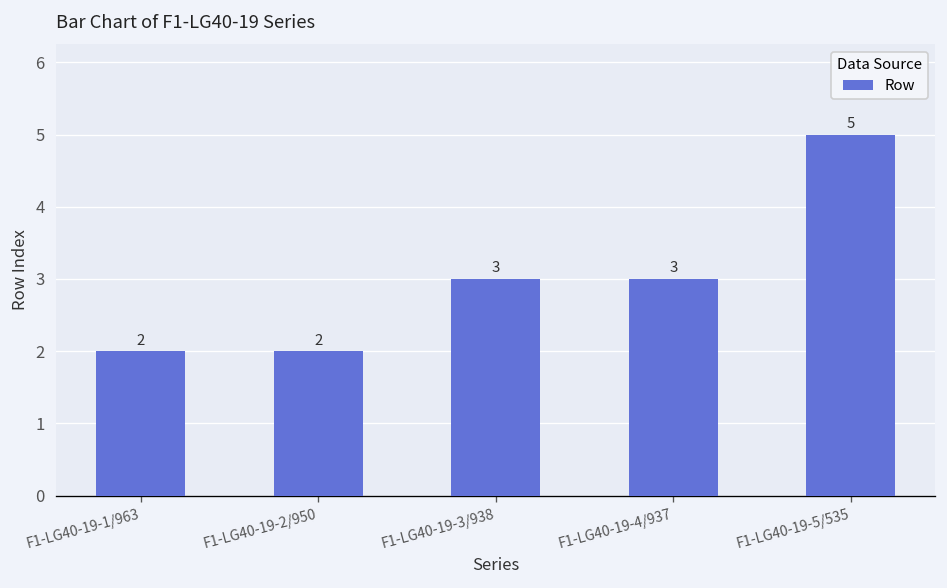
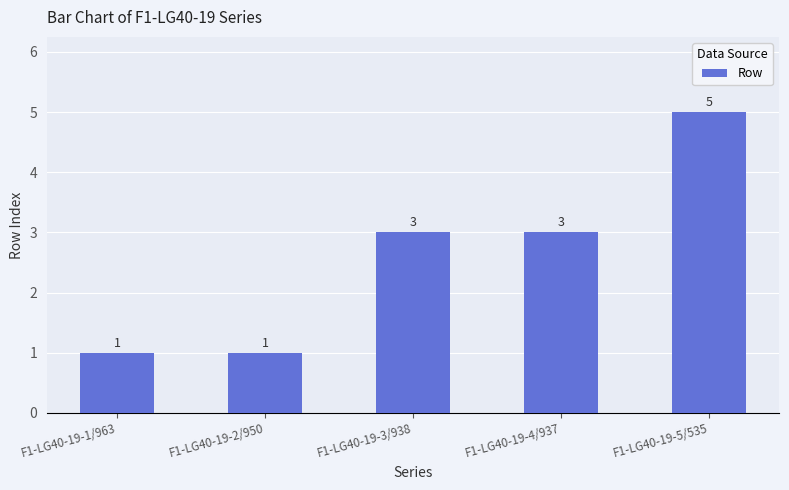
F1-LG40-19-1/963: 2 -> 1
F1-LG40-19-2/950: 2 -> 1
